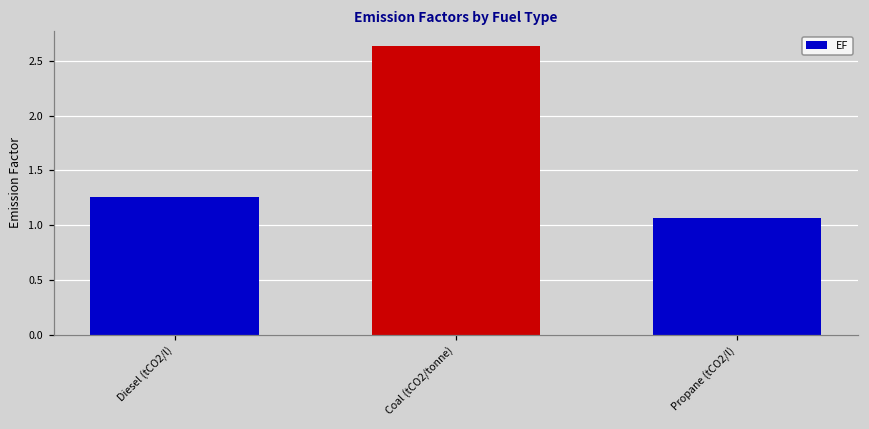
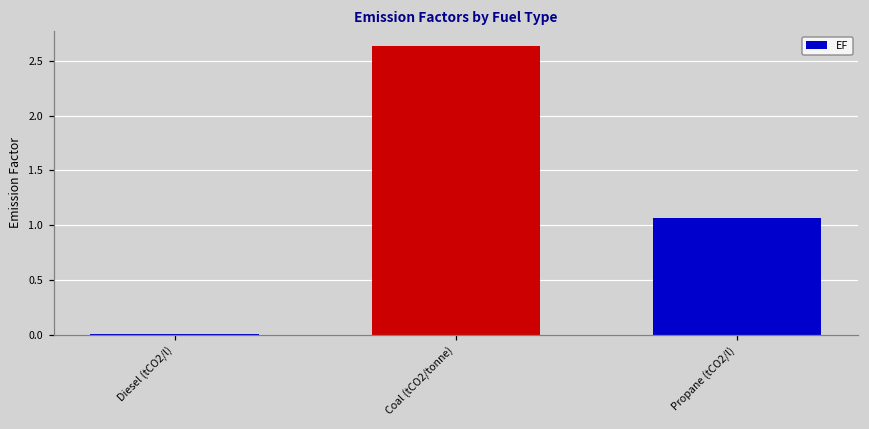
Diesel (tCO2/l): 1.3 -> 0.0
